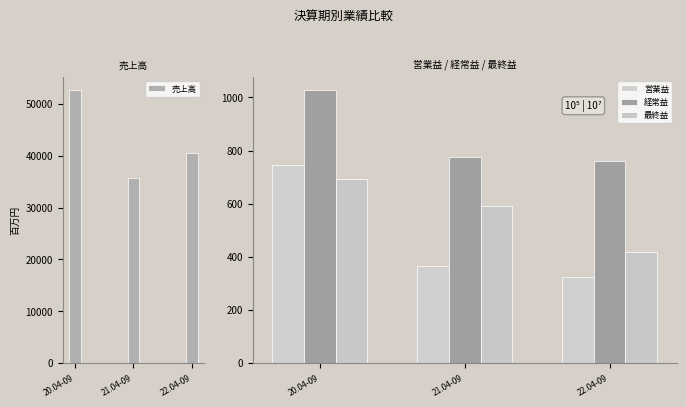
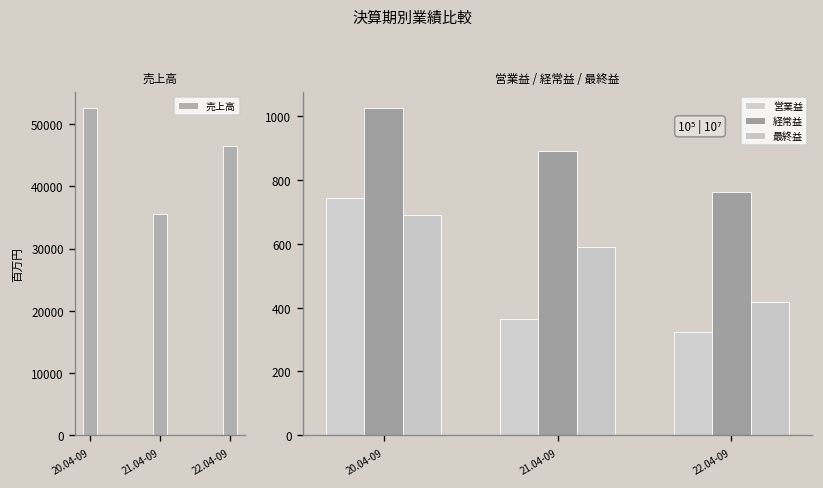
売上高, 22.04-09: 40000 -> 46000
営業益 / 経常益 / 最終益, 経常益, 21.04-09: 780 -> 890
